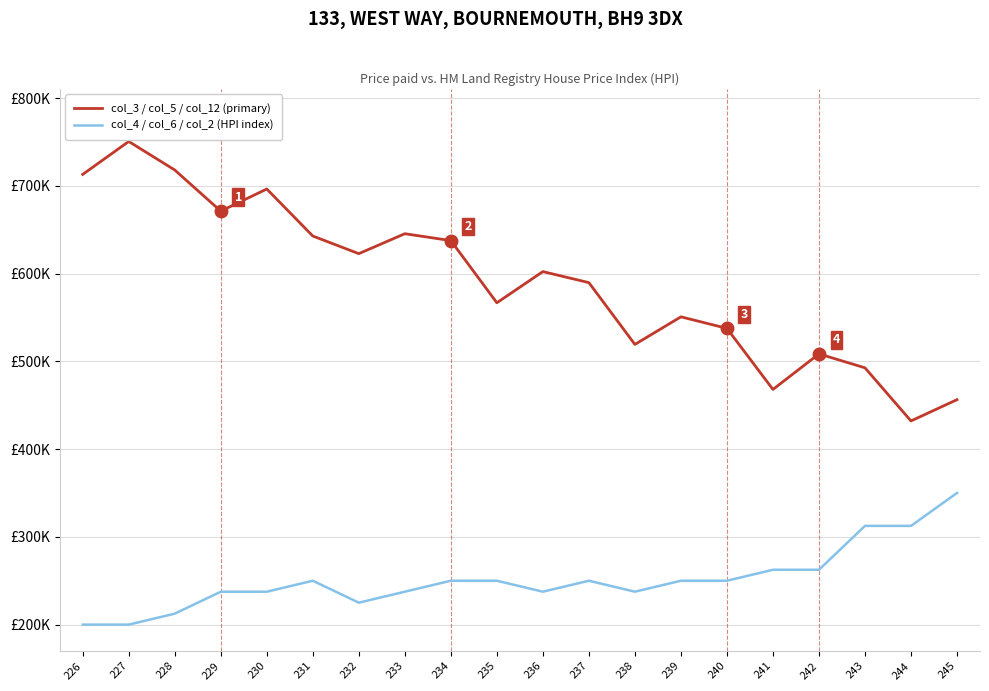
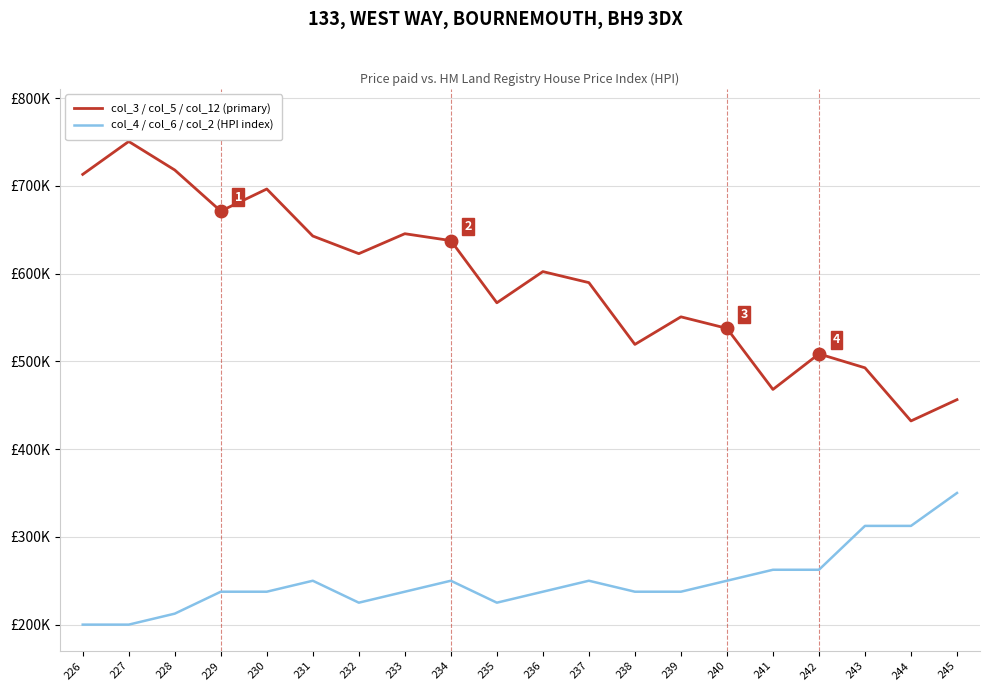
col_4 / col_6 / col_2 (HPI index), 235: £250000 -> £230000
col_4 / col_6 / col_2 (HPI index), 239: £250000 -> £240000
